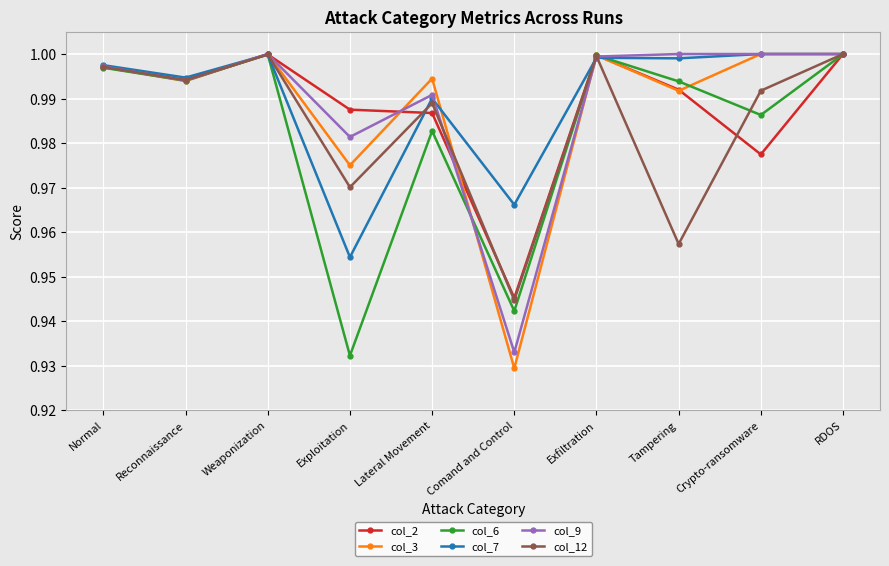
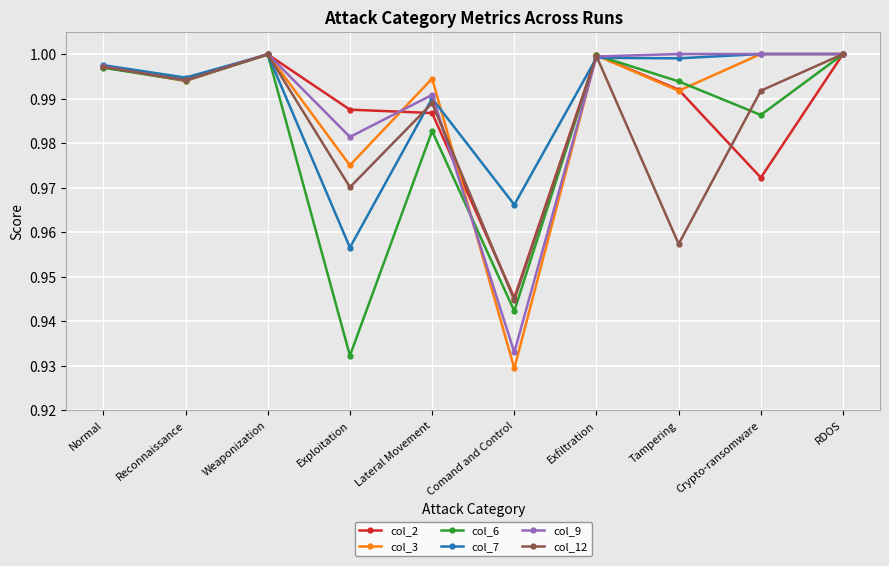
col_7, Exploitation: 0.954 -> 0.957
col_2, Crypto-ransomware: 0.977 -> 0.972
